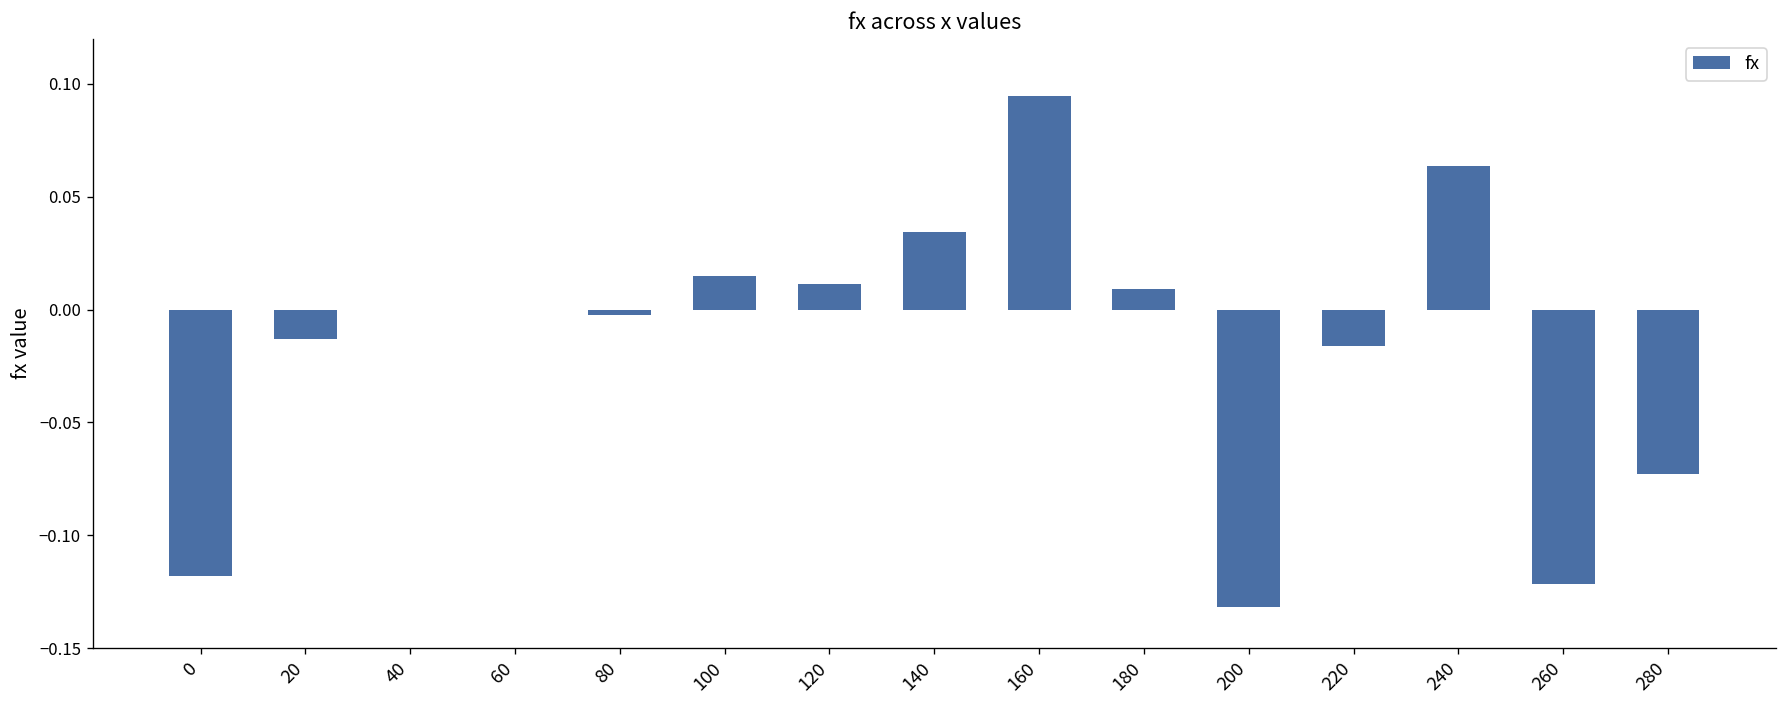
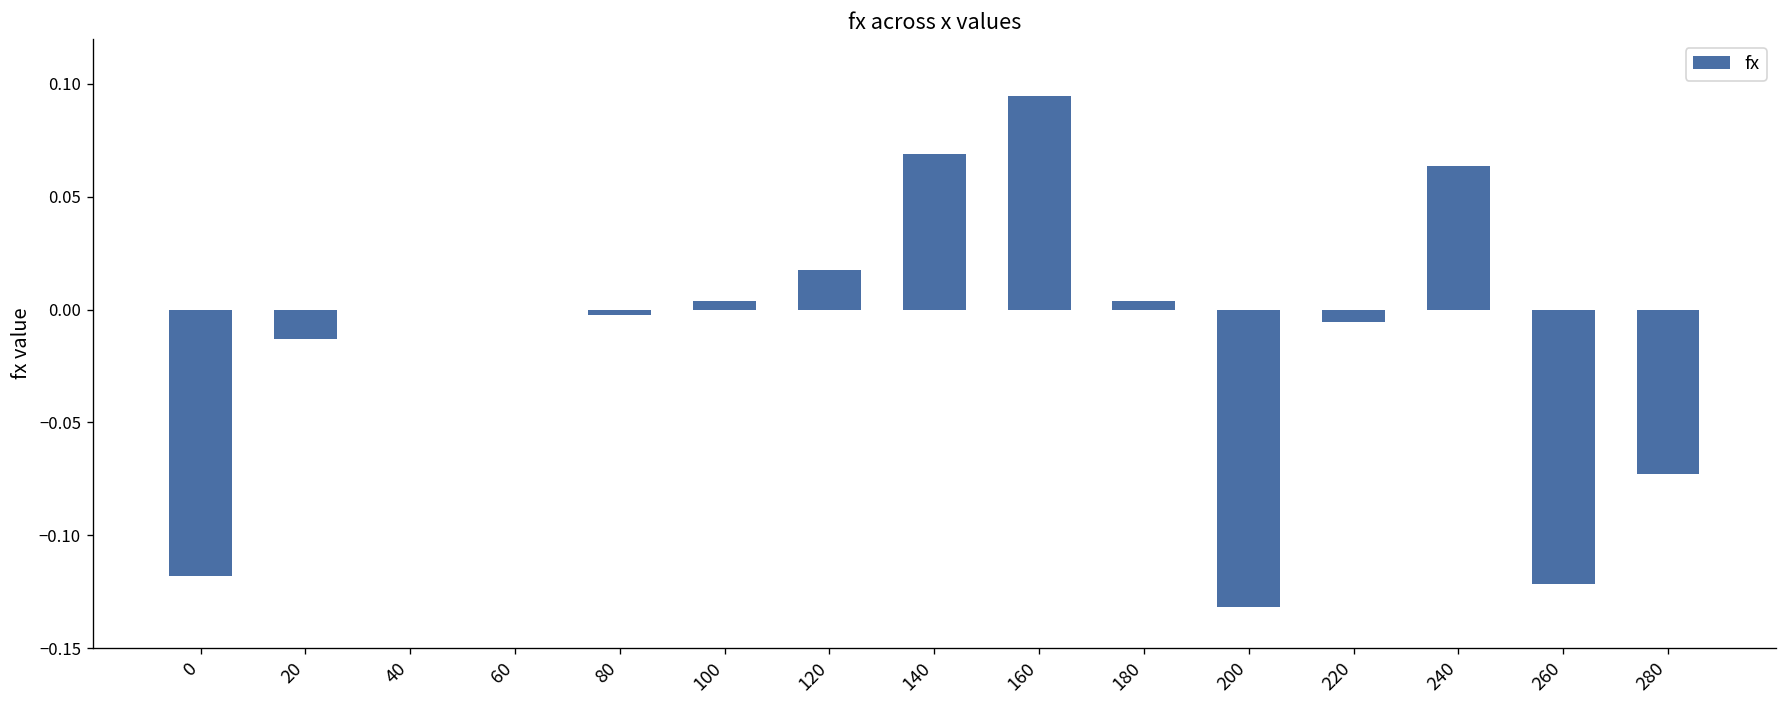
100: 0.015 -> 0.004
120: 0.011 -> 0.018
140: 0.034 -> 0.069
180: 0.009 -> 0.004
220: -0.016 -> -0.006
